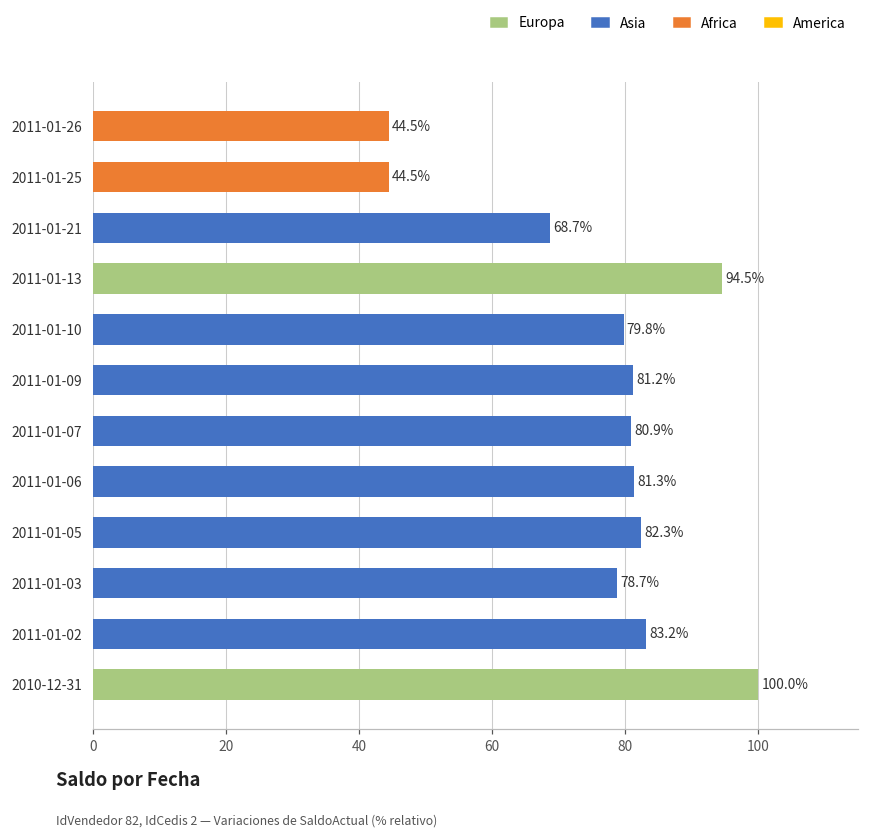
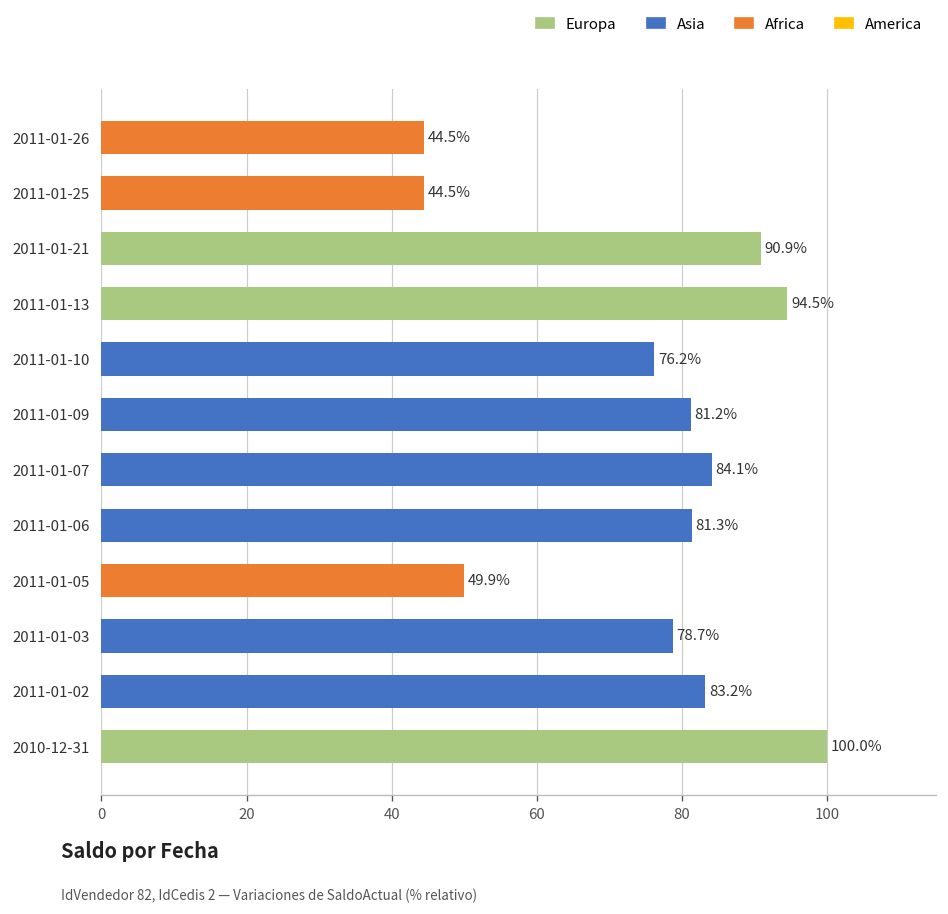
2011-01-21: 68.7% -> 90.9%
2011-01-10: 79.8% -> 76.2%
2011-01-07: 80.9% -> 84.1%
2011-01-05: 82.3% -> 49.9%
